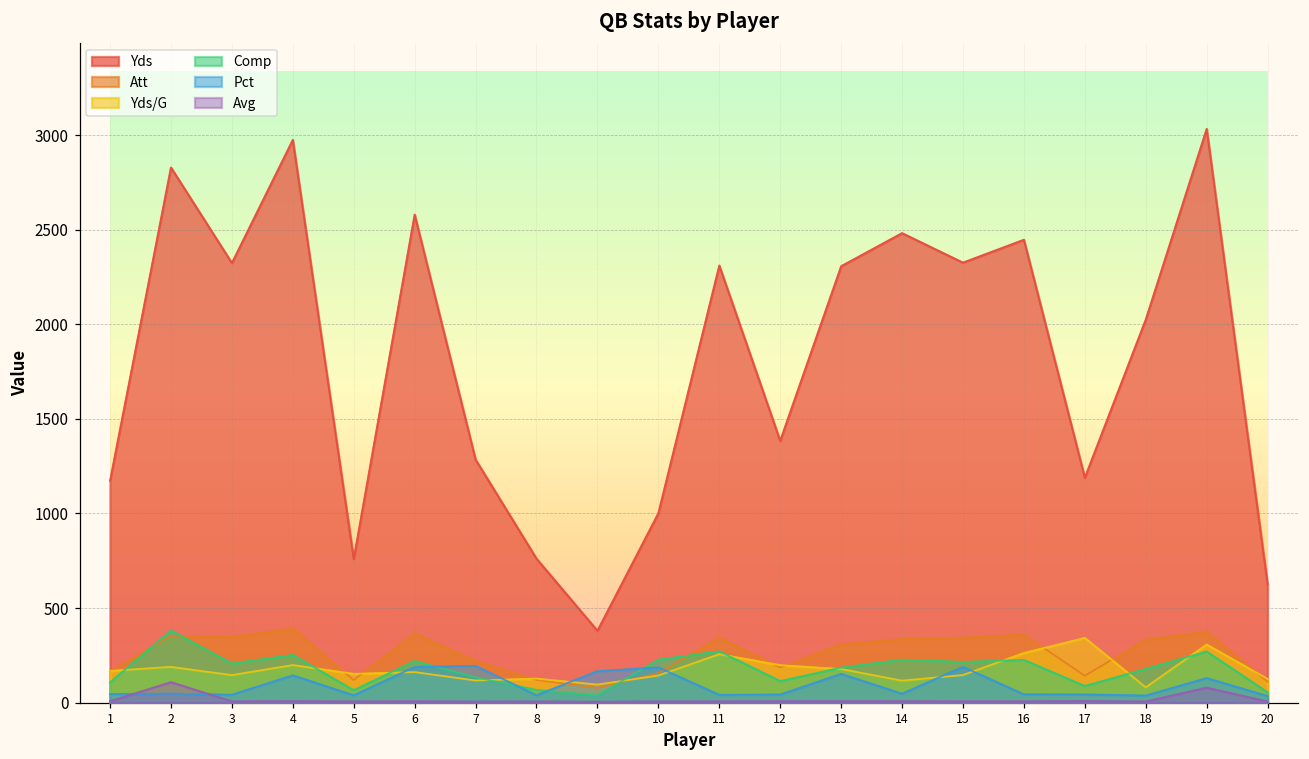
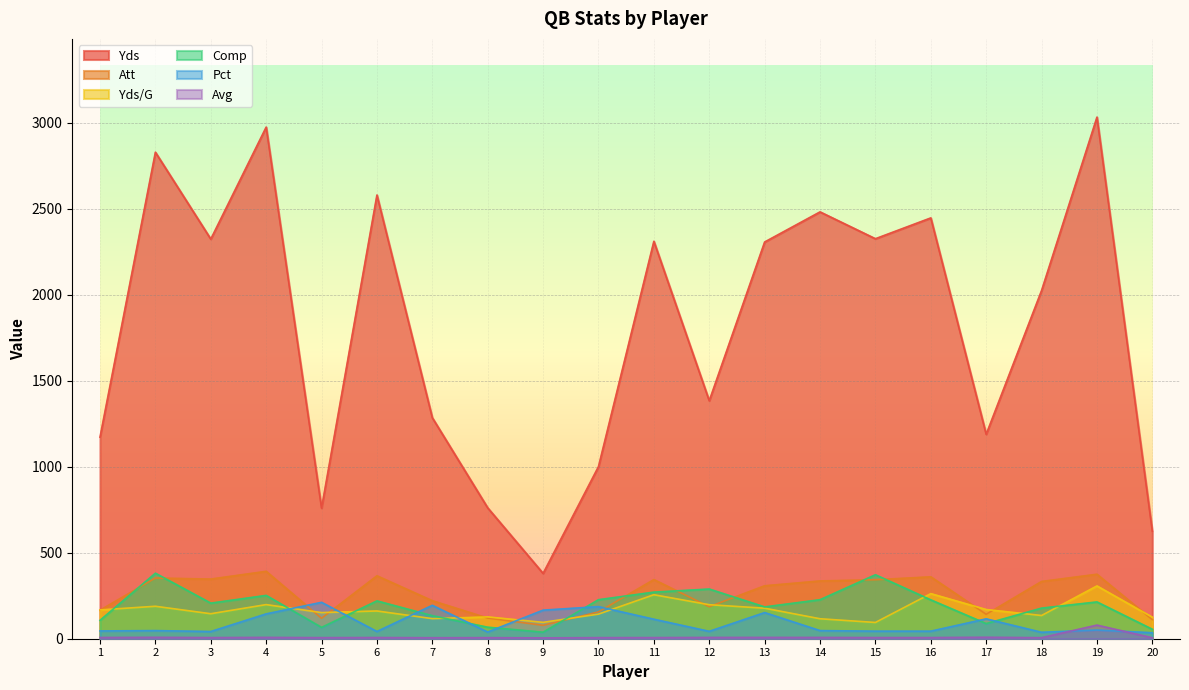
Avg, 2: 110 -> 10
Pct, 5: 40 -> 210
Pct, 6: 190 -> 40
Pct, 11: 40 -> 110
Comp, 12: 110 -> 290
Yds/G, 15: 150 -> 90
Comp, 15: 220 -> 370
Pct, 15: 190 -> 40
Yds/G, 17: 340 -> 170
Pct, 17: 40 -> 120
Yds/G, 18: 80 -> 140
Comp, 19: 270 -> 210
Pct, 19: 130 -> 50
